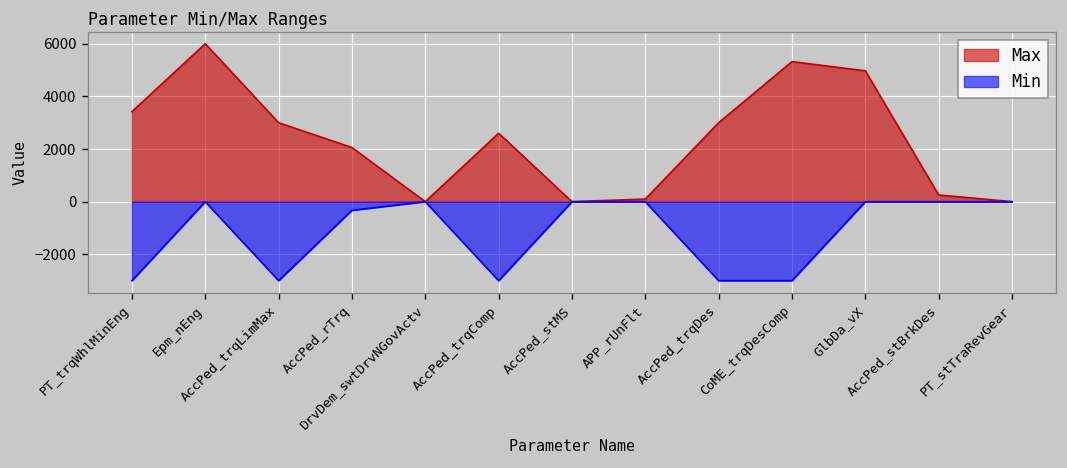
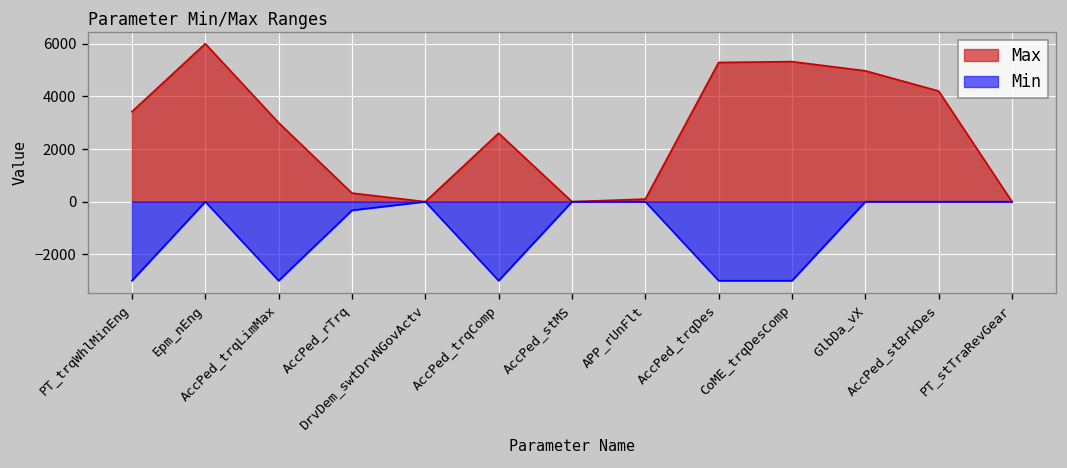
Max, AccPed_rTrq: 2100 -> 300
Max, AccPed_trqDes: 3000 -> 5300
Max, AccPed_stBrkDes: 300 -> 4200
